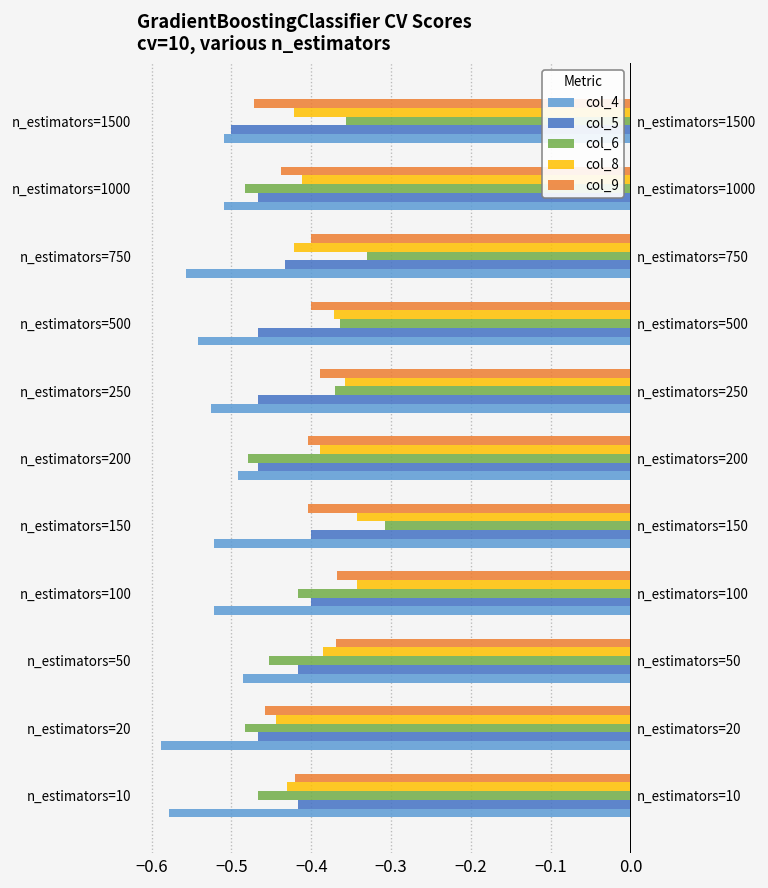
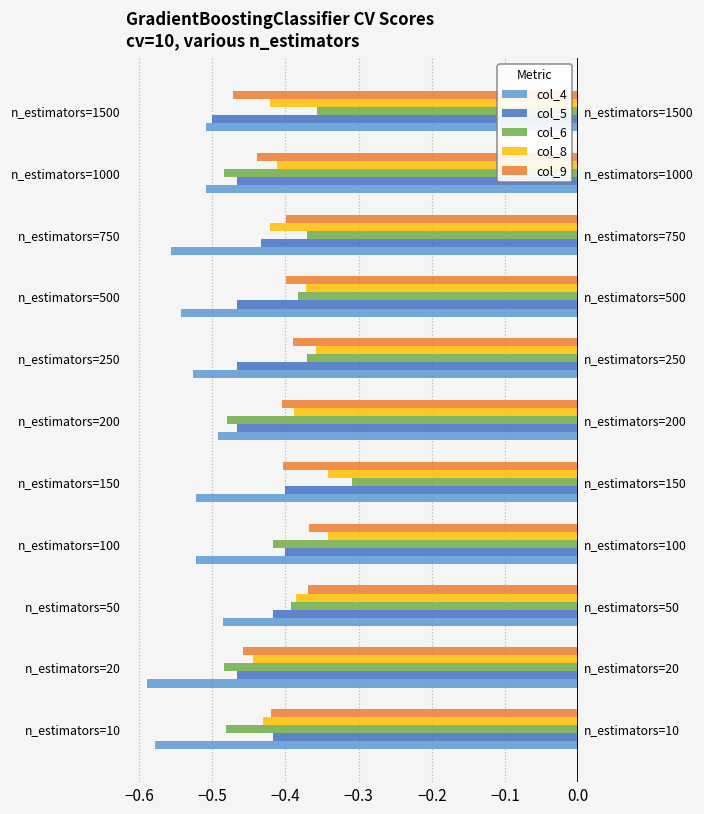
col_6, n_estimators=750: -0.33 -> -0.37
col_6, n_estimators=500: -0.36 -> -0.38
col_6, n_estimators=50: -0.45 -> -0.39
col_6, n_estimators=10: -0.47 -> -0.48
